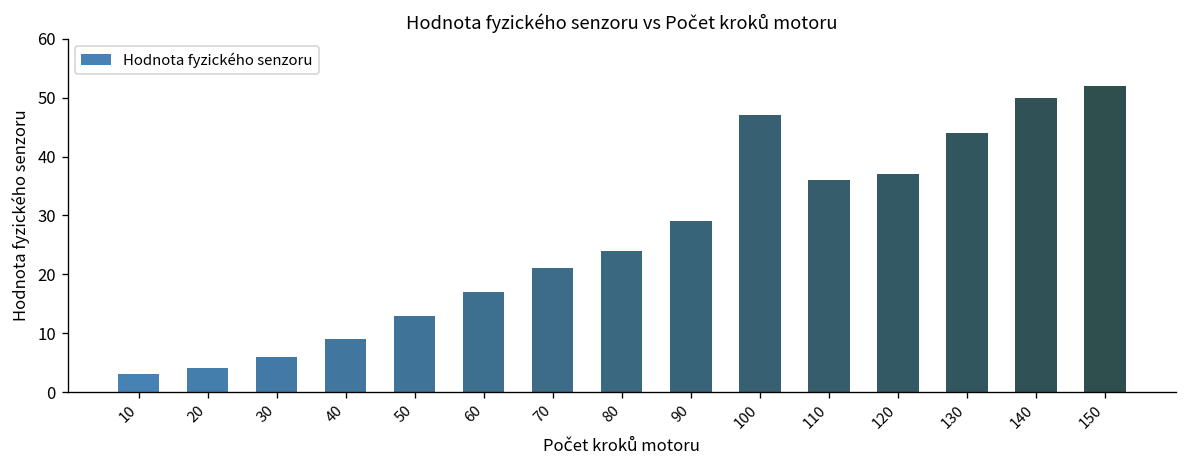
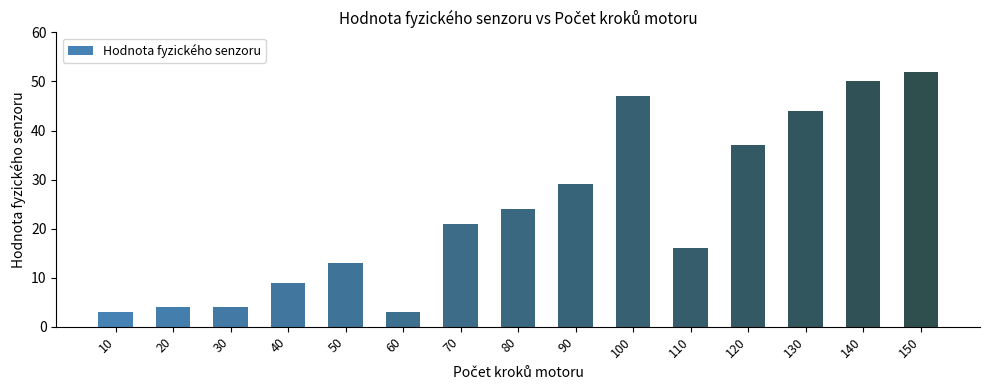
30: 6 -> 4
60: 17 -> 3
110: 36 -> 16
